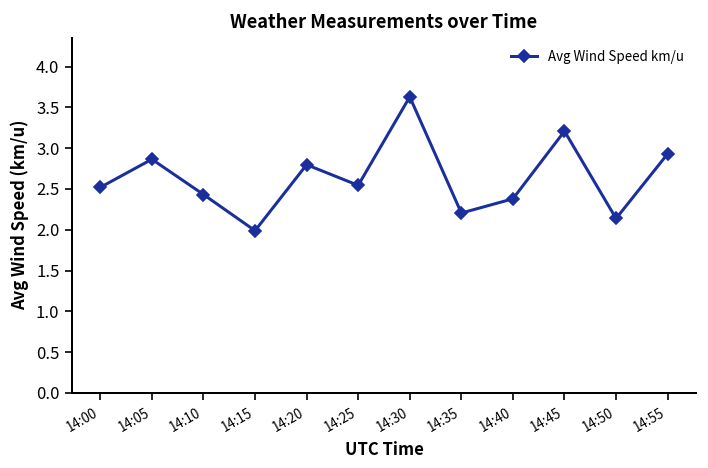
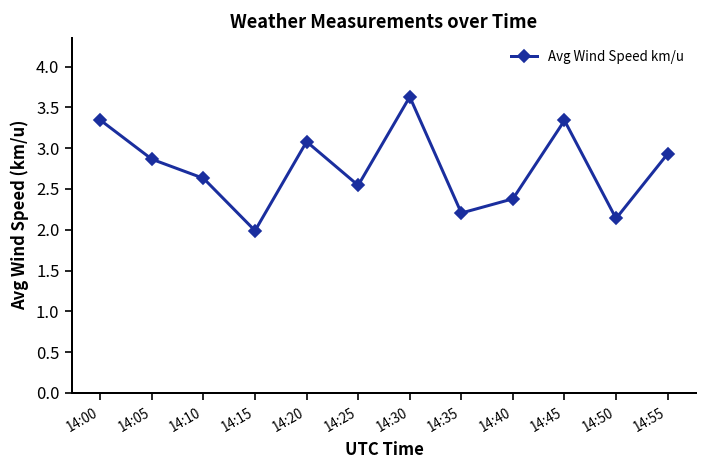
14:00: 2.5 -> 3.3
14:10: 2.4 -> 2.6
14:20: 2.8 -> 3.1
14:45: 3.2 -> 3.3
